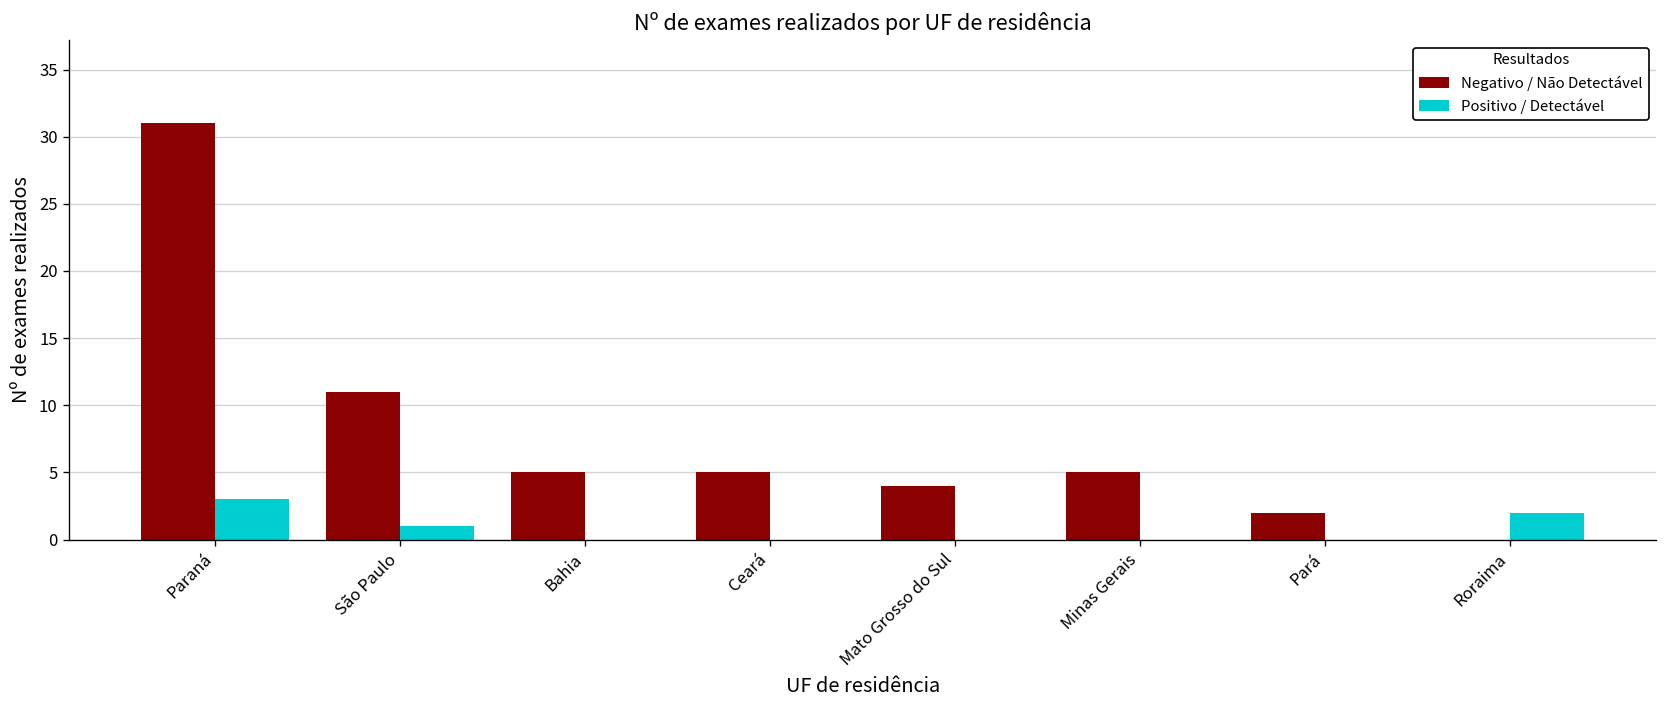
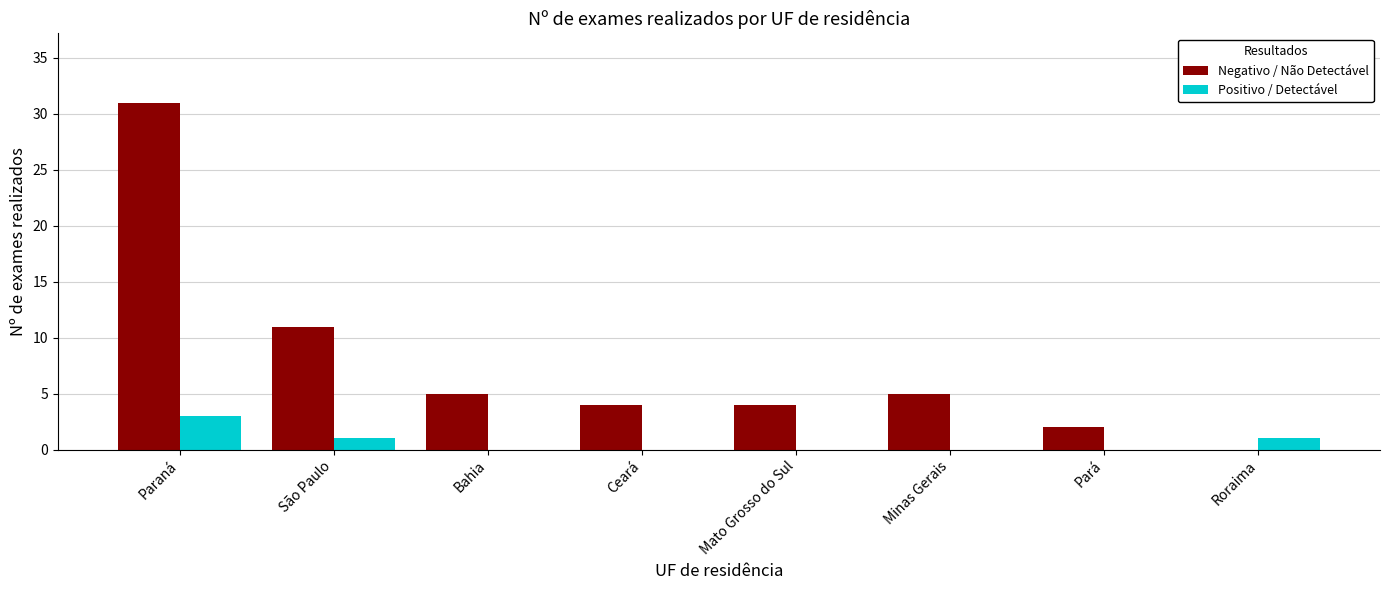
Negativo / Não Detectável, Ceará: 5 -> 4
Positivo / Detectável, Roraima: 2 -> 1
